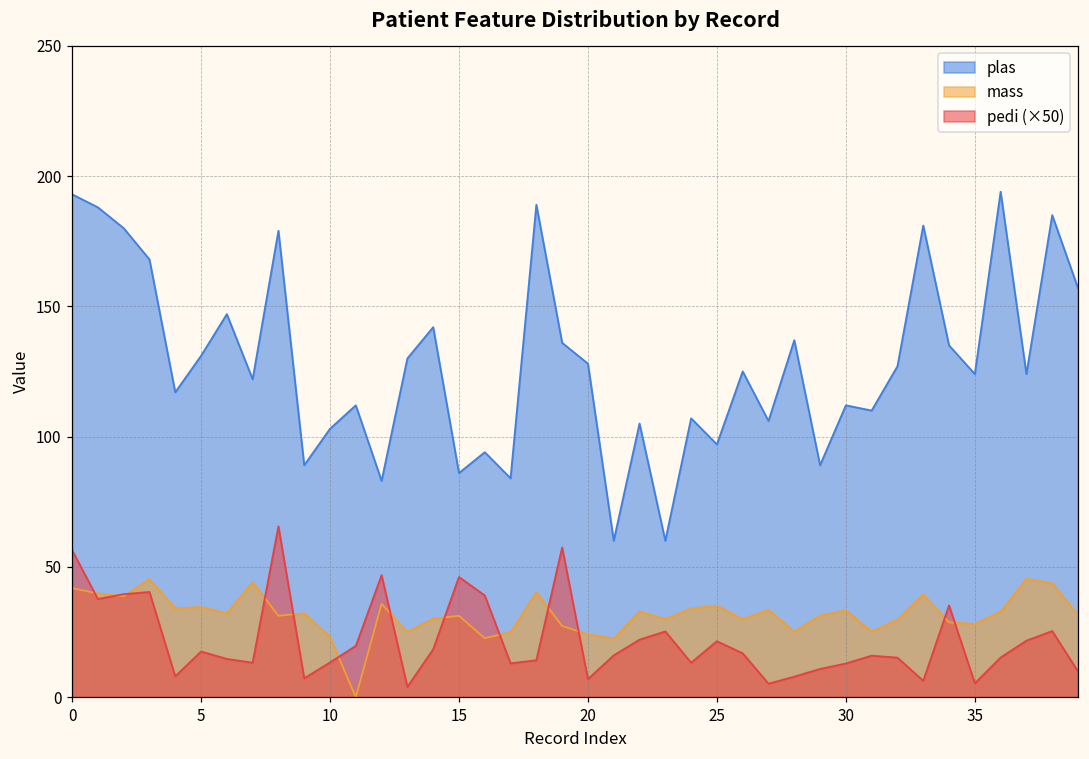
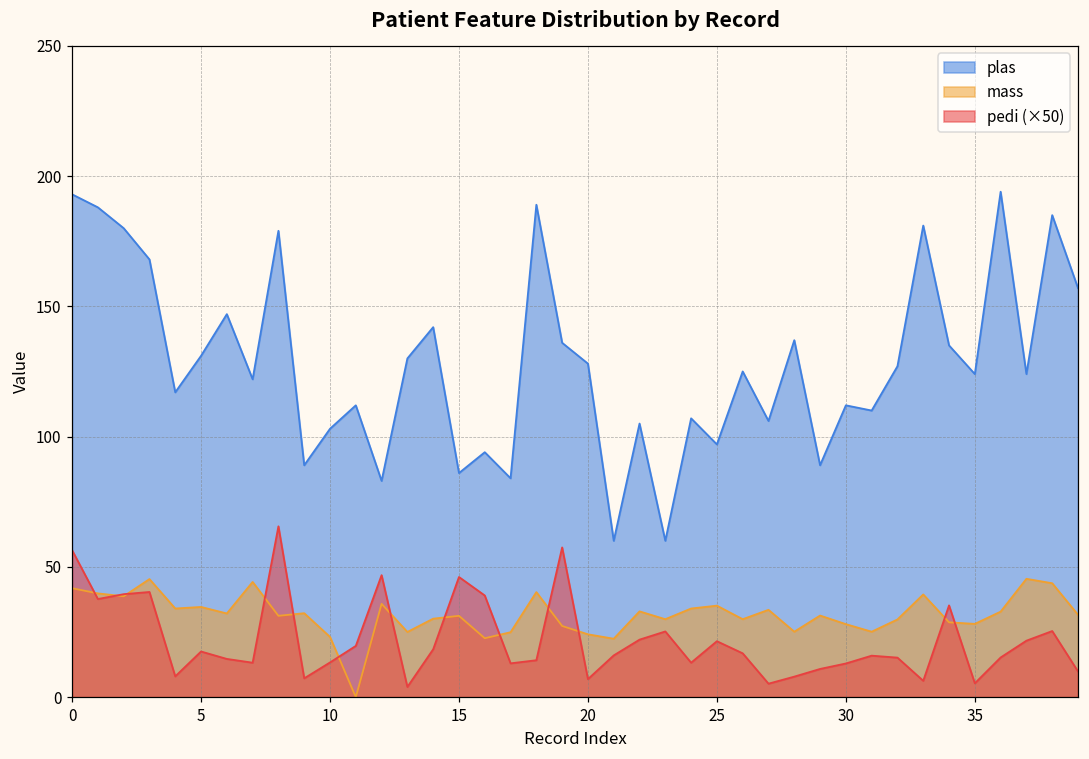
mass, 30: 33 -> 28
